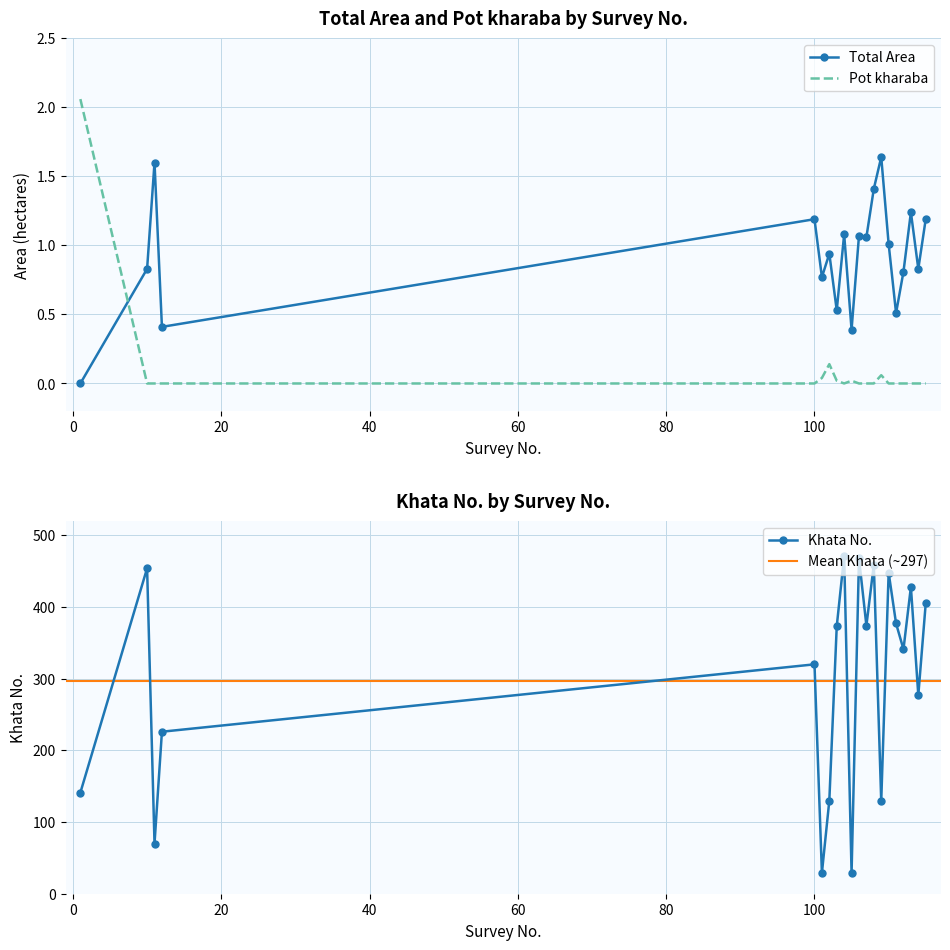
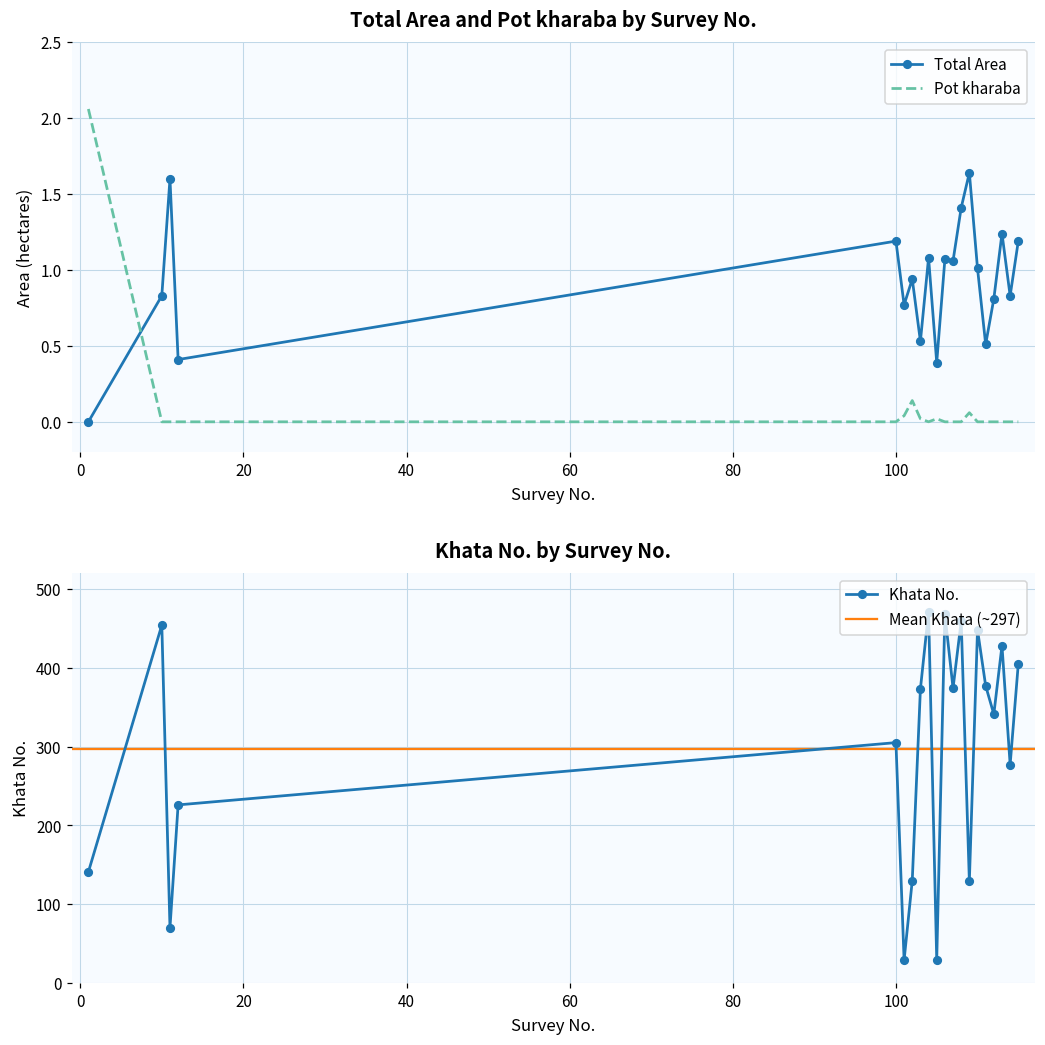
Khata No. by Survey No., 100: 320 -> 310
